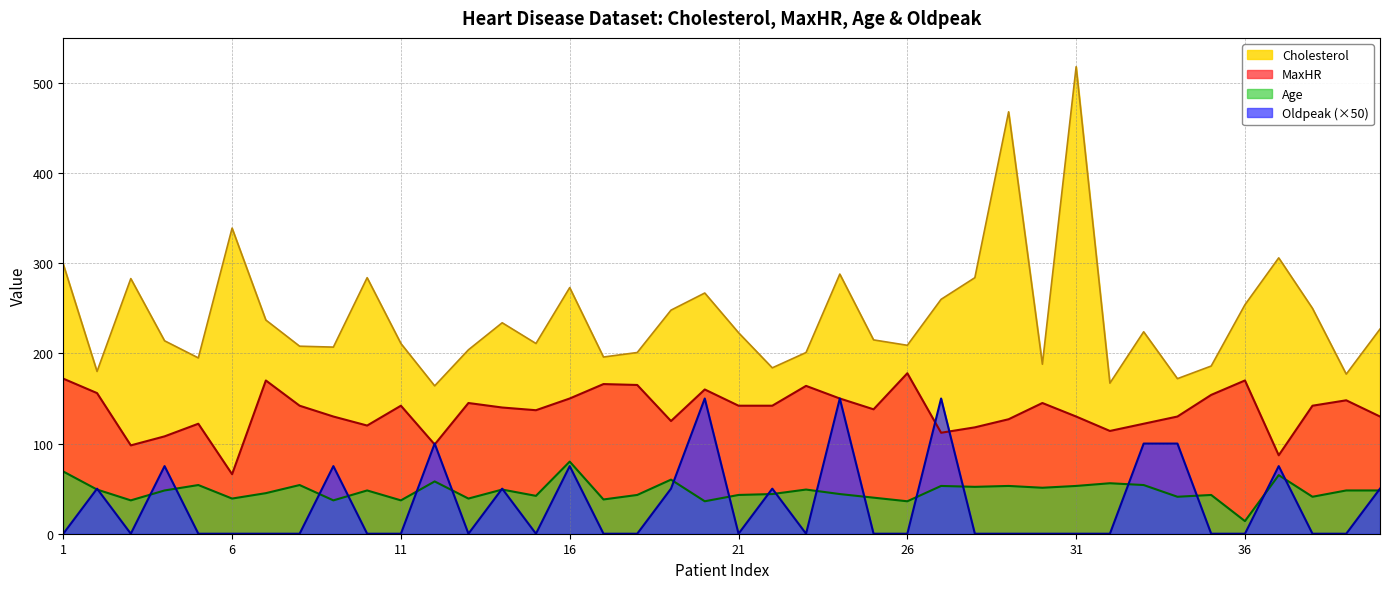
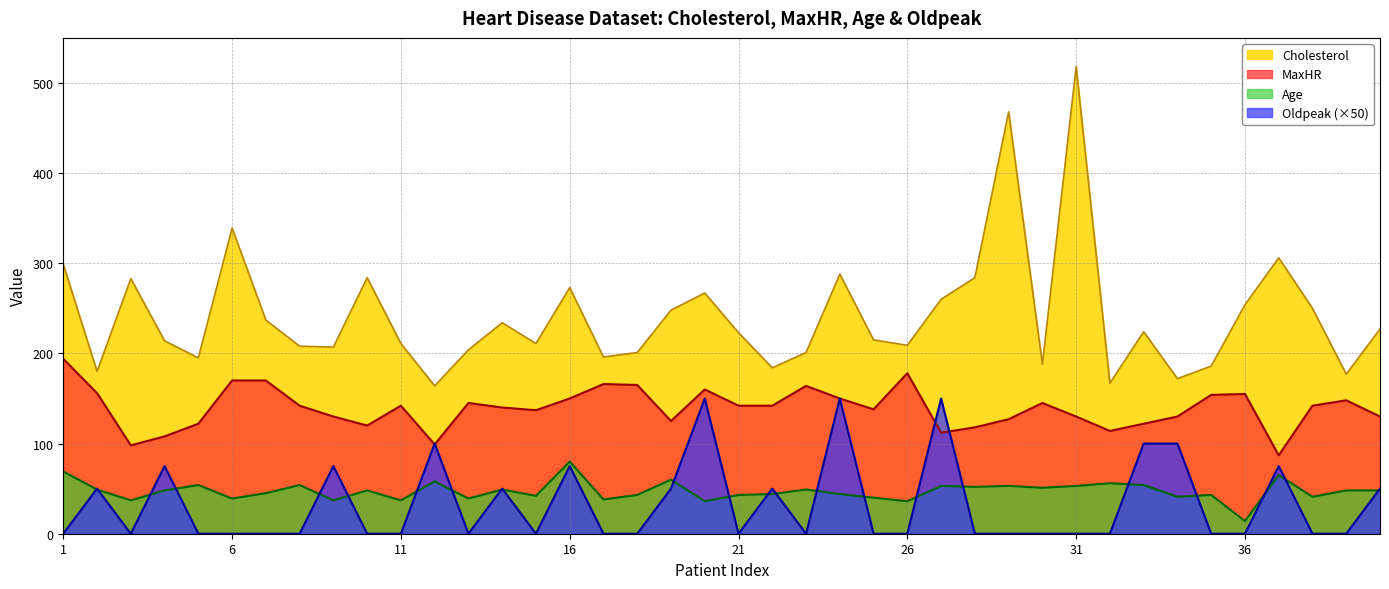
MaxHR, 1: 170 -> 190
MaxHR, 6: 70 -> 170
MaxHR, 36: 170 -> 160
